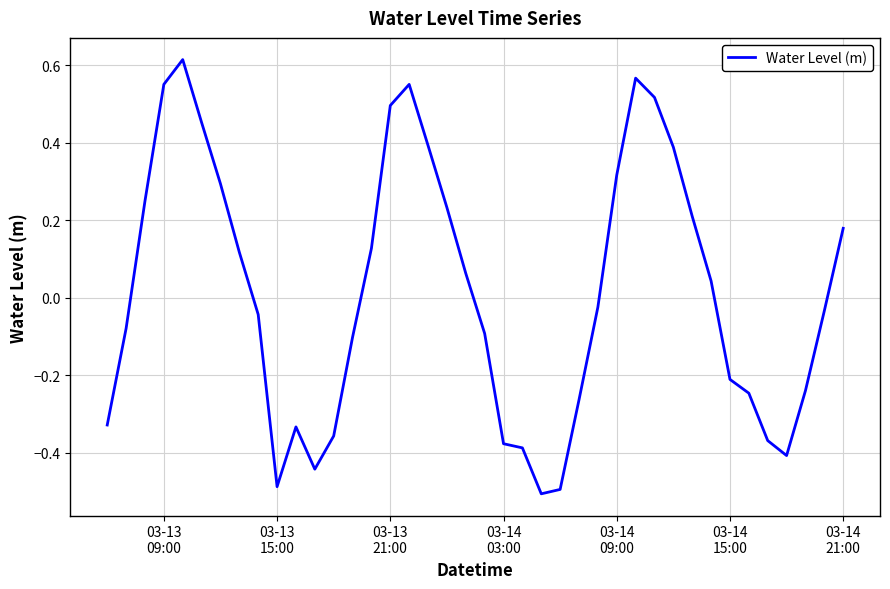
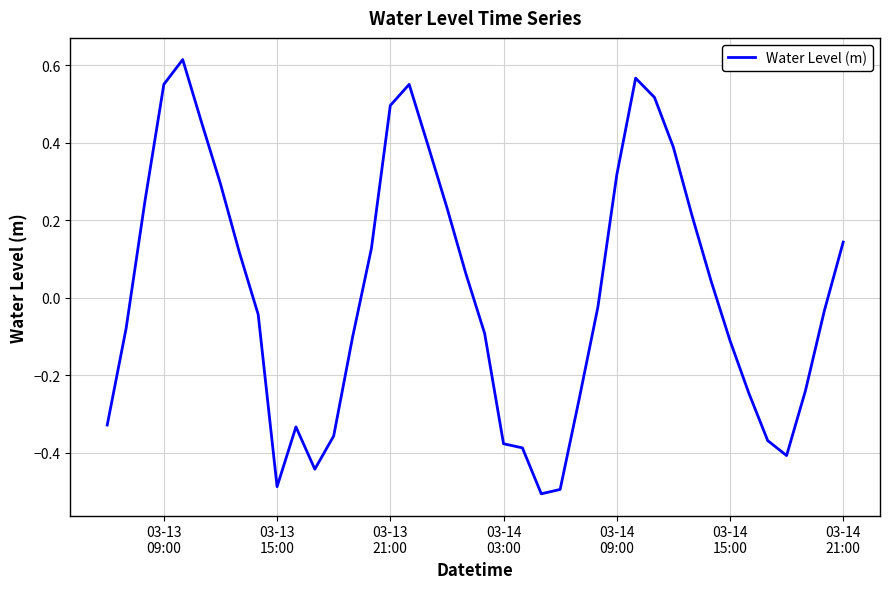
03-14 15:00: -0.21 -> -0.11
03-14 21:00: 0.18 -> 0.14
